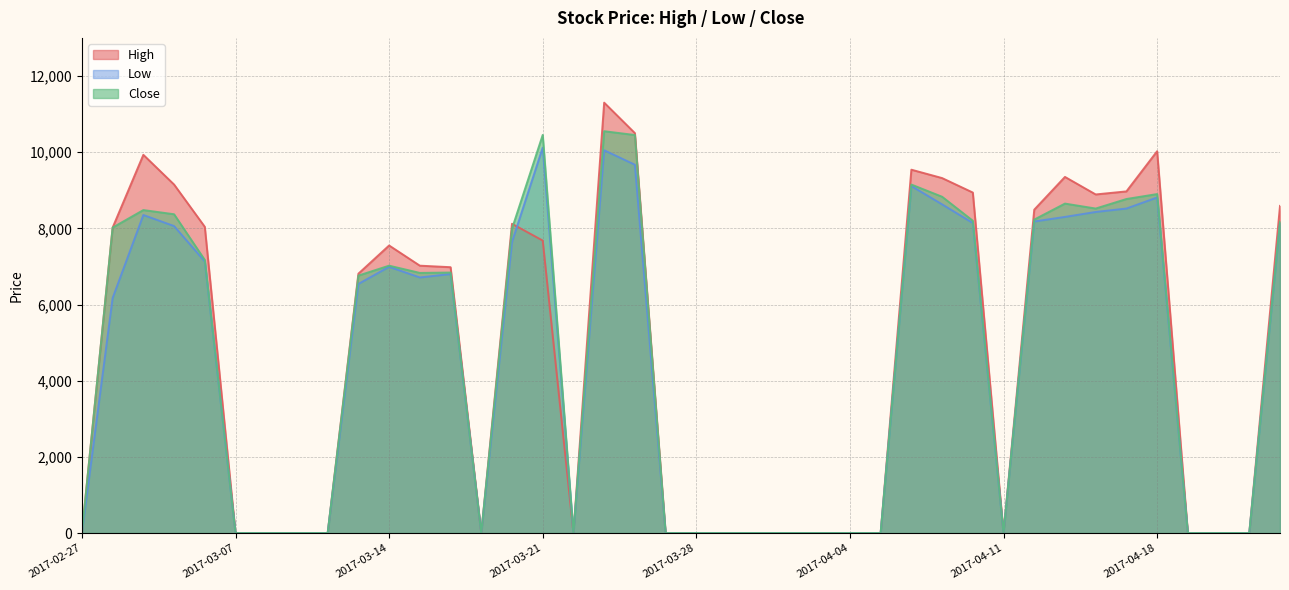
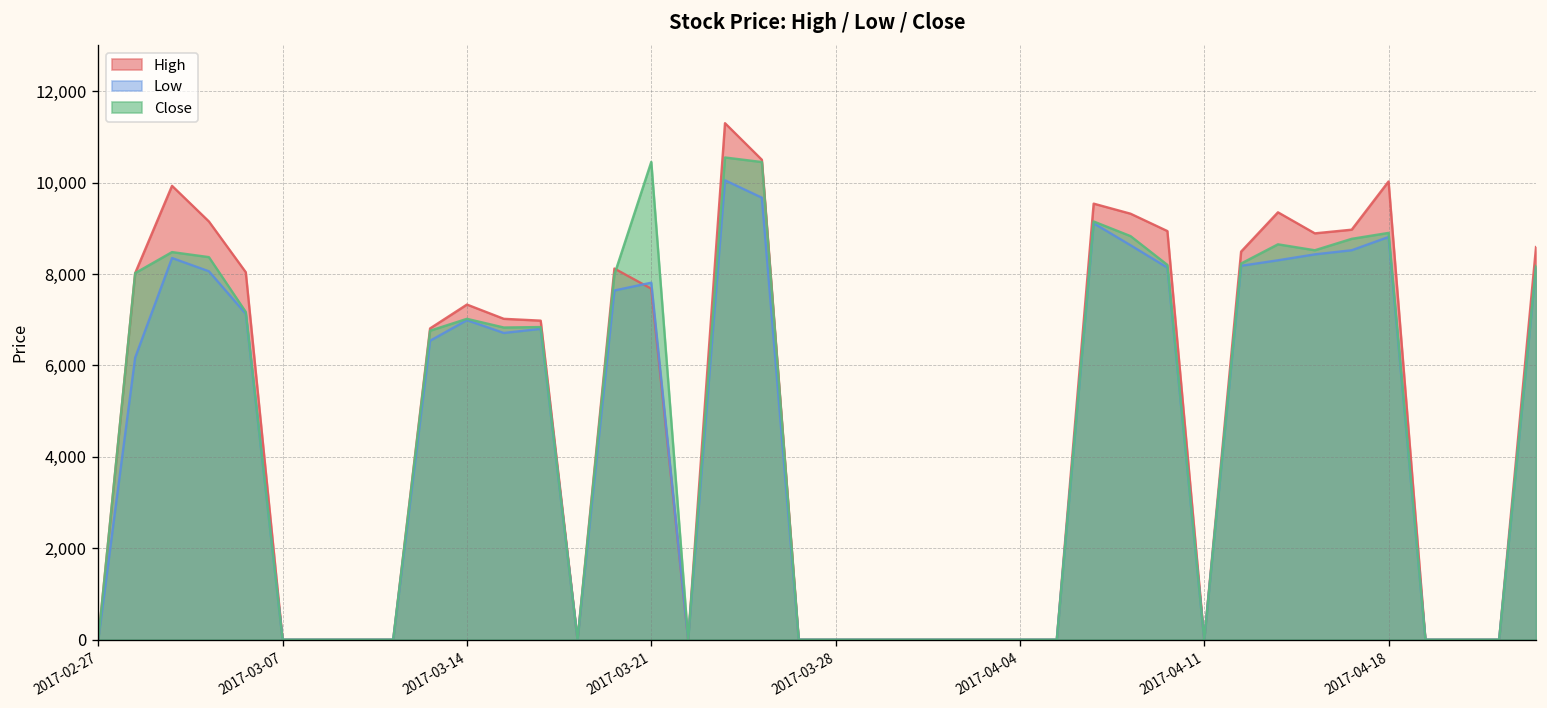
High, 2017-03-14: 7,600 -> 7,300
Low, 2017-03-21: 10,100 -> 7,800
